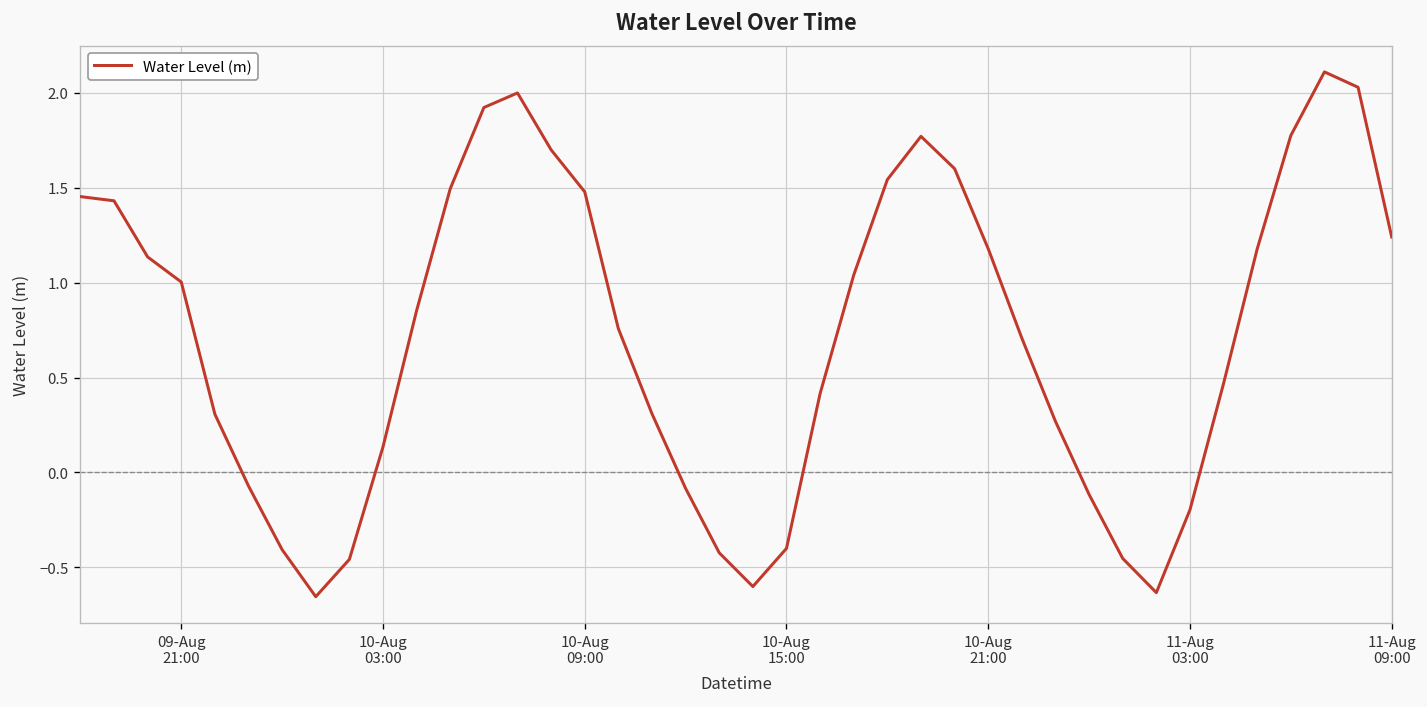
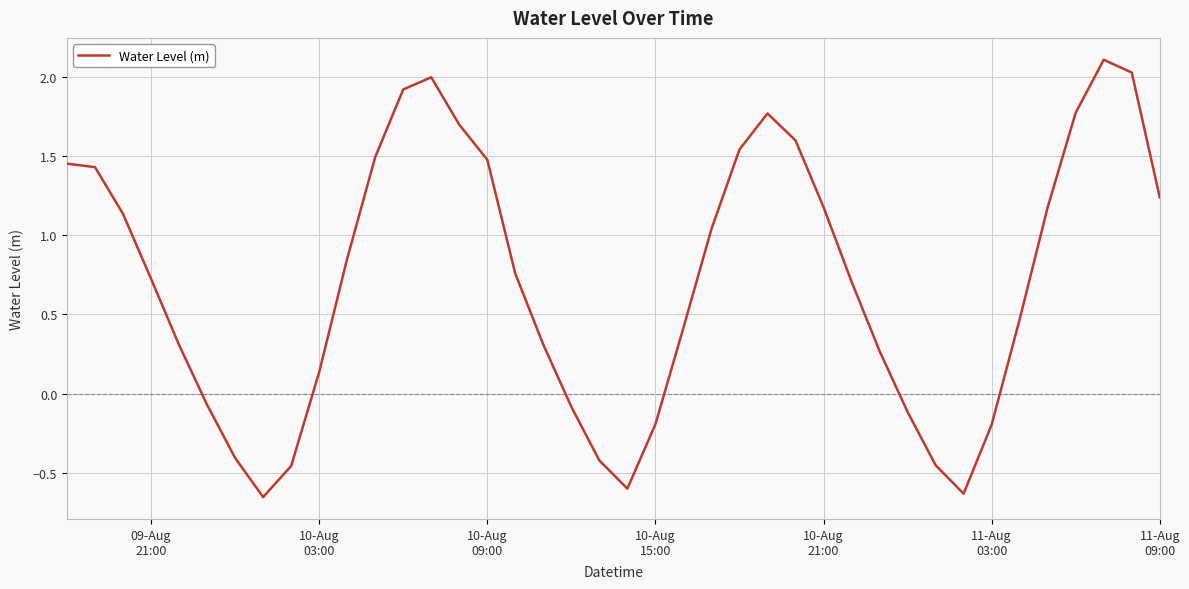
09-Aug 21:00: 1.00 -> 0.73
10-Aug 15:00: -0.40 -> -0.19
